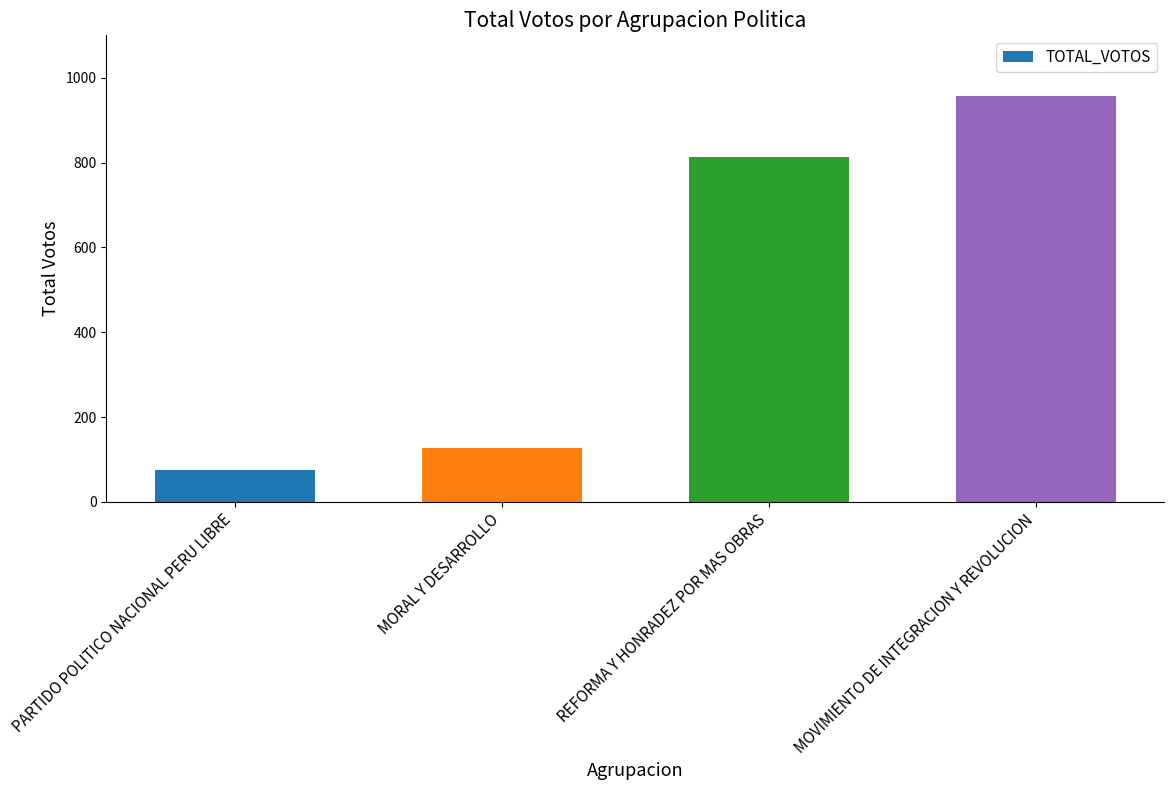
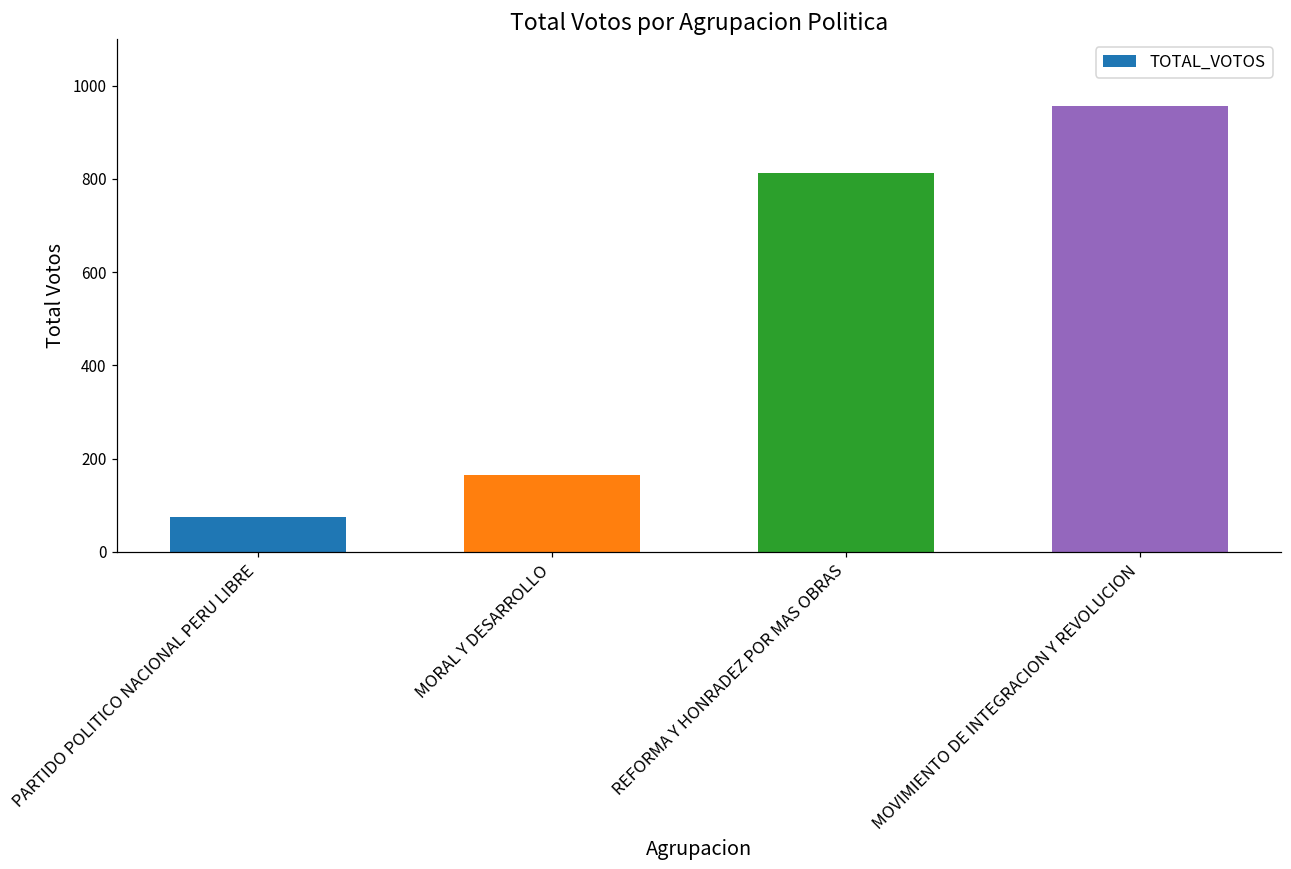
MORAL Y DESARROLLO: 130 -> 170
